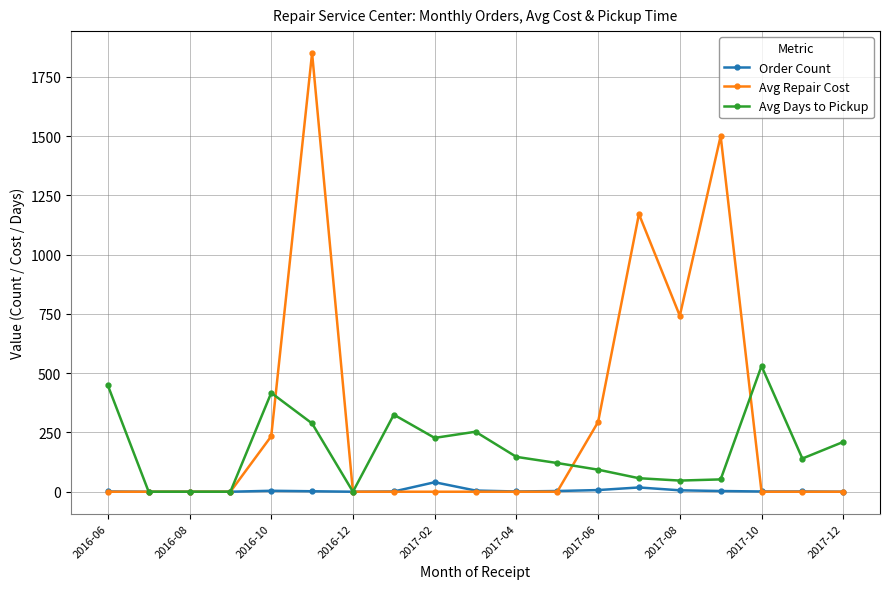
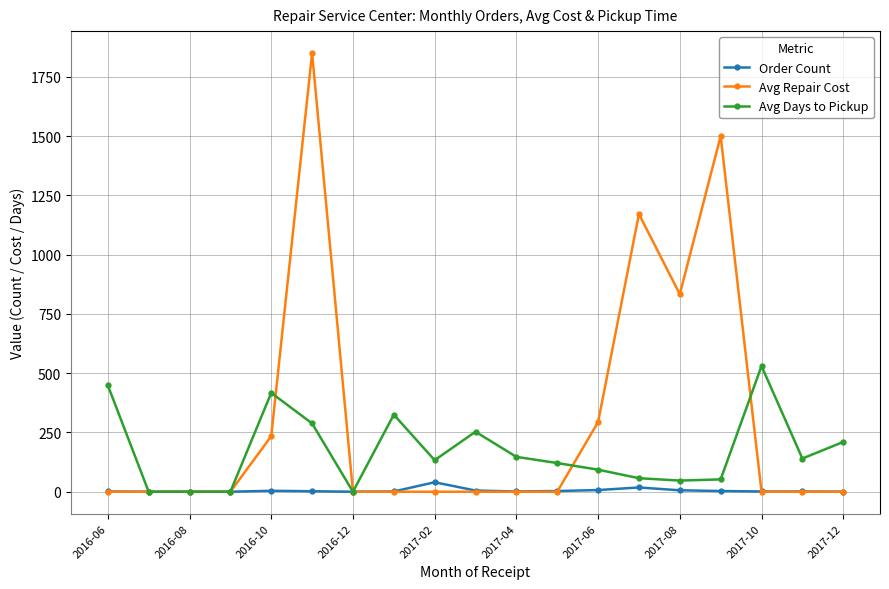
Avg Days to Pickup, 2017-02: 230 -> 130
Avg Repair Cost, 2017-08: 740 -> 830
